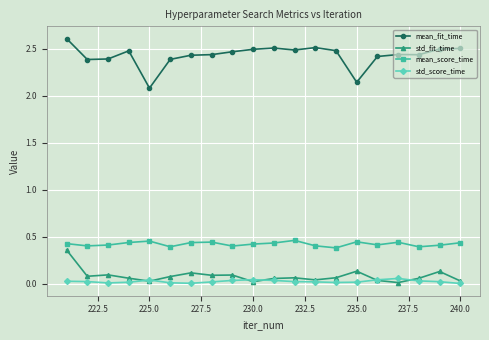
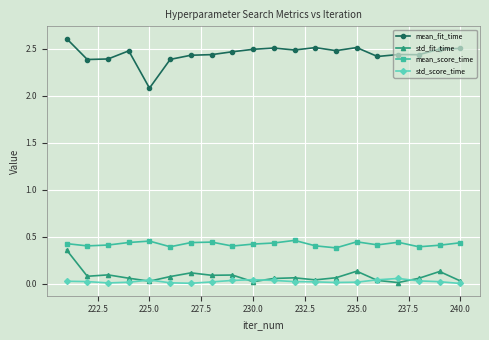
mean_fit_time, 235.0: 2.1 -> 2.5
